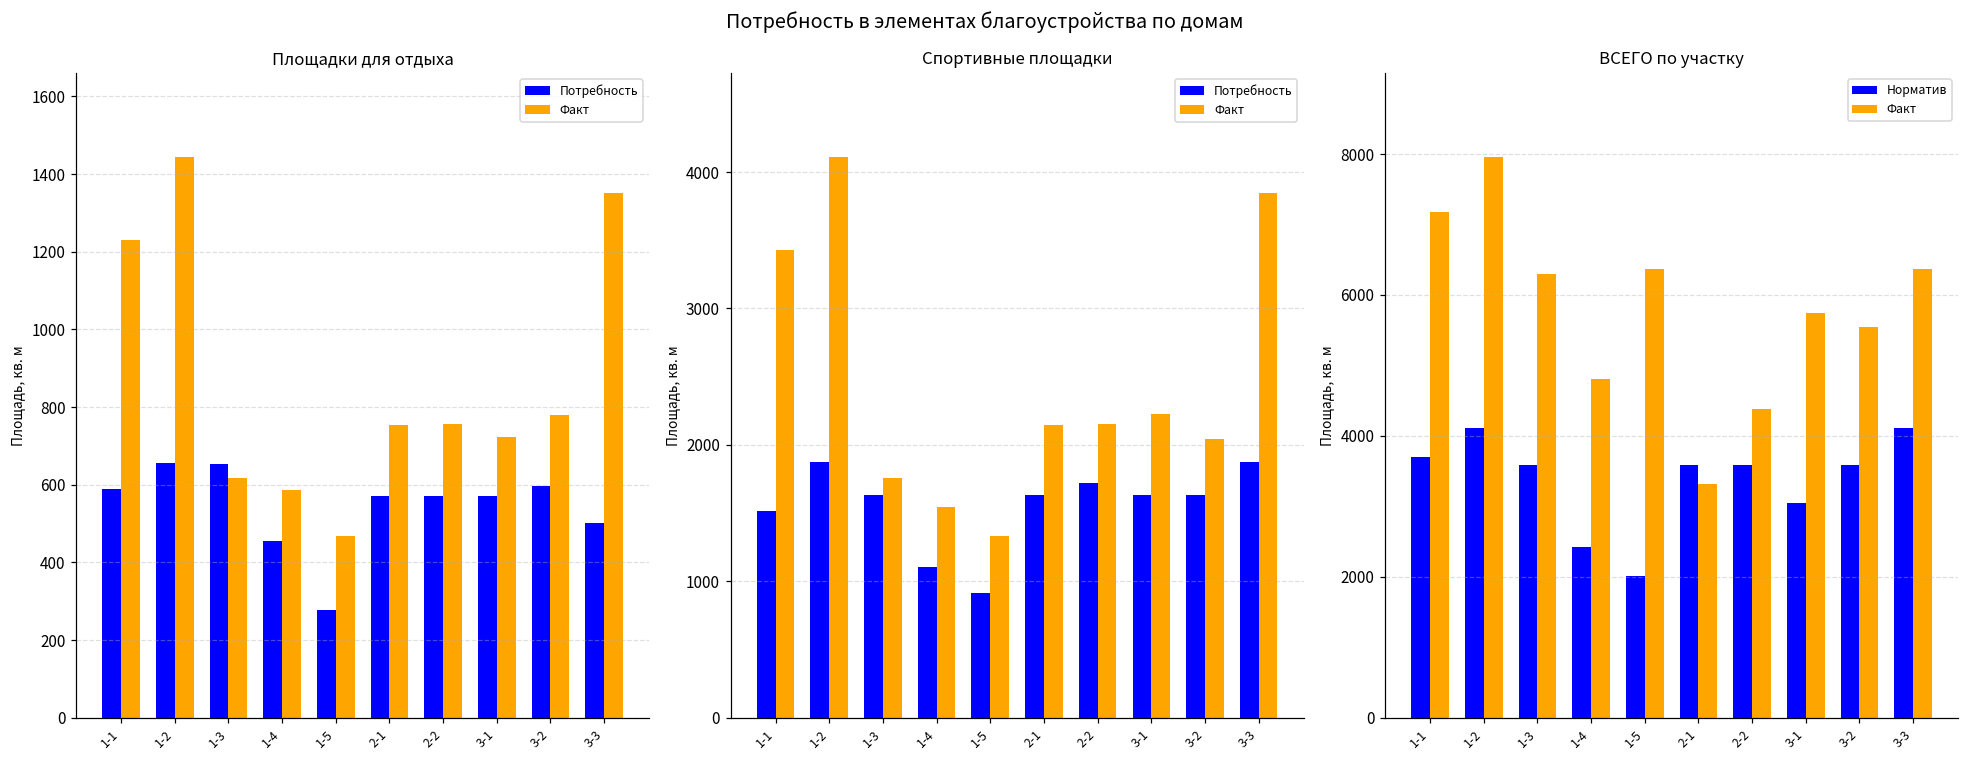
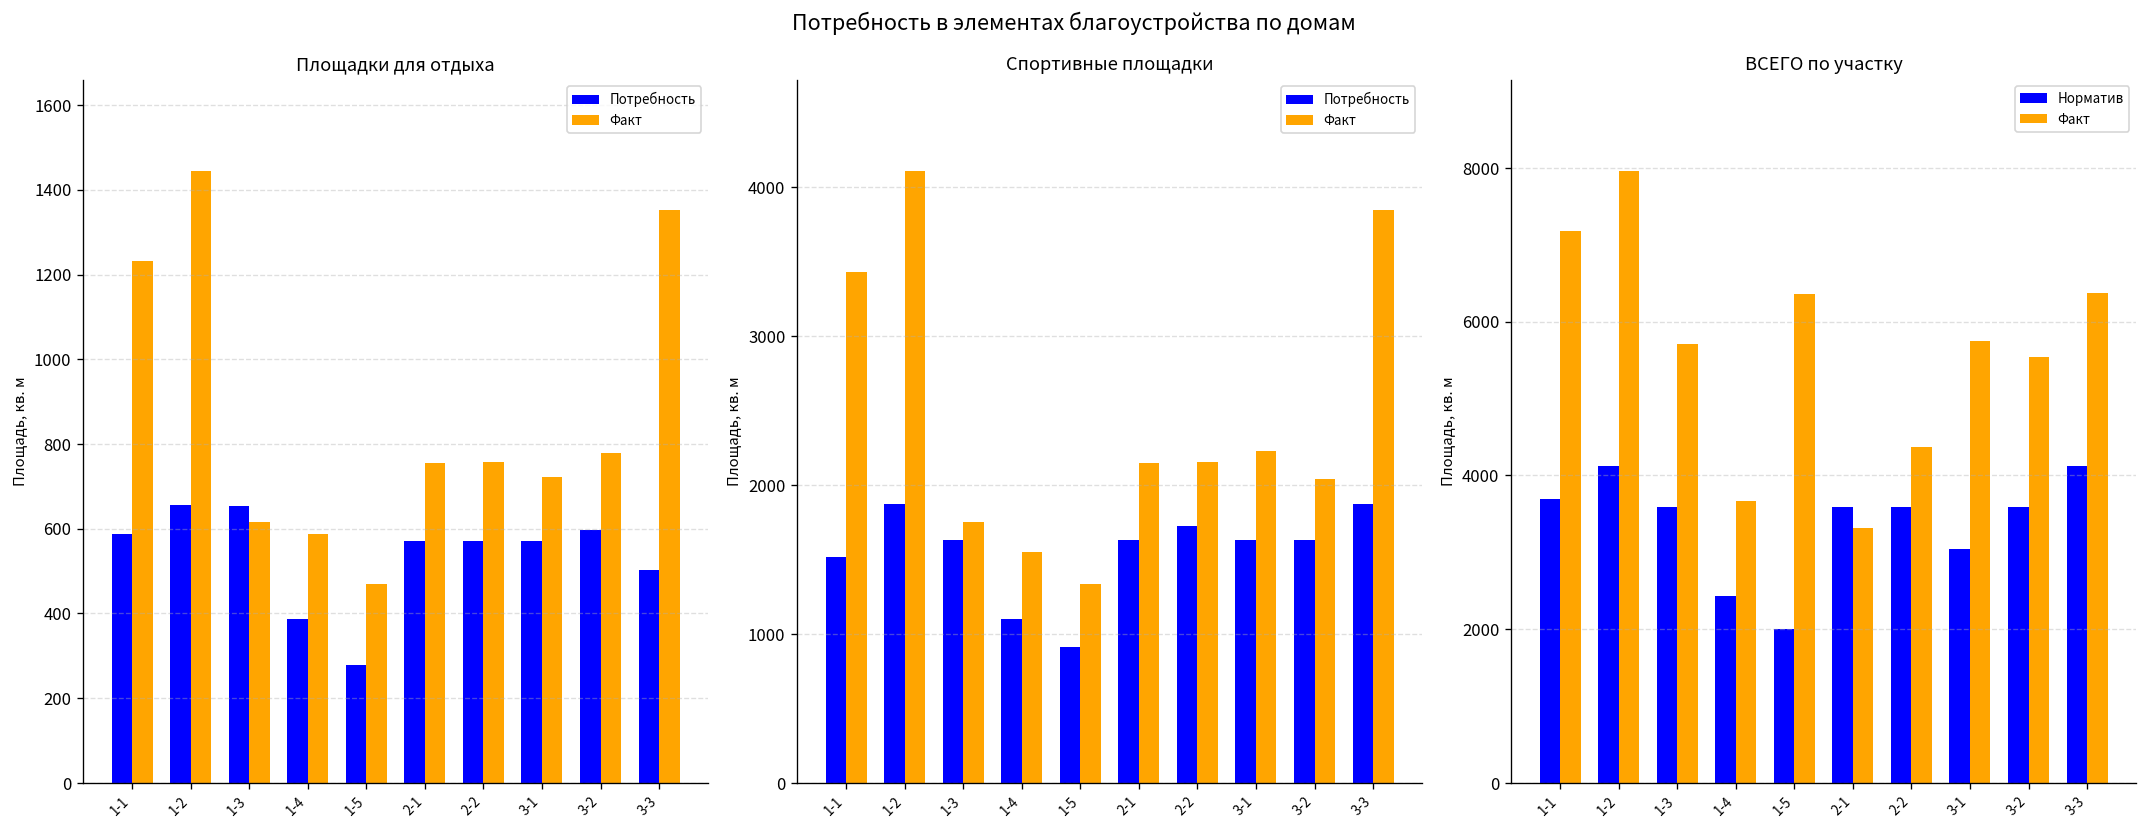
Площадки для отдыха, Потребность, 1-4: 450 -> 390
ВСЕГО по участку, Факт, 1-3: 6300 -> 5700
ВСЕГО по участку, Факт, 1-4: 4800 -> 3700
